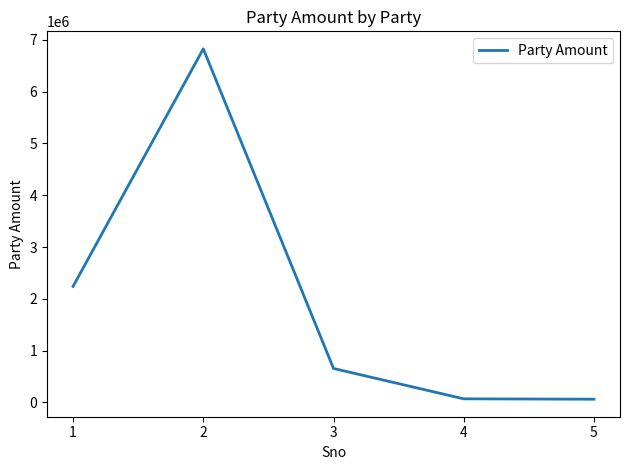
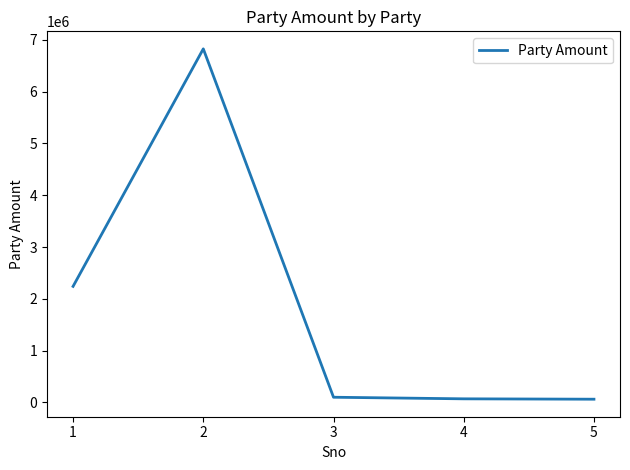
3: 700000 -> 100000
